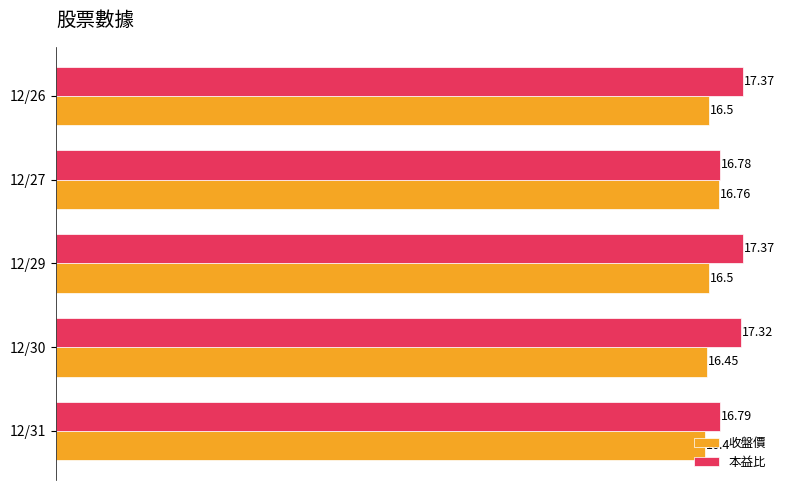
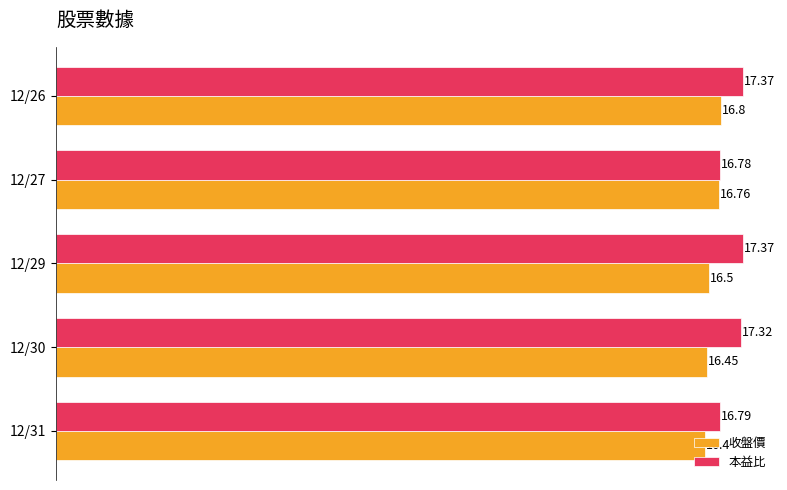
收盤價, 12/26: 16.5 -> 16.8
